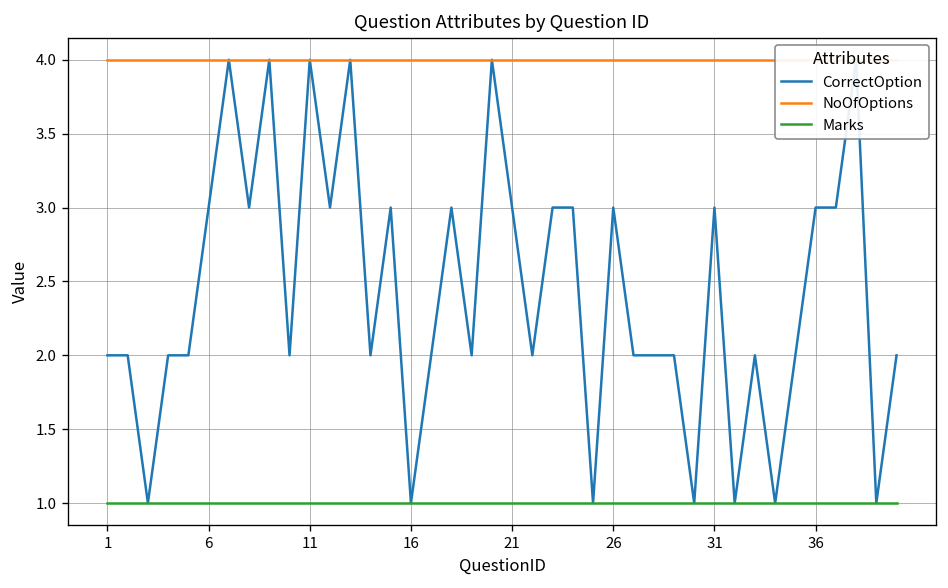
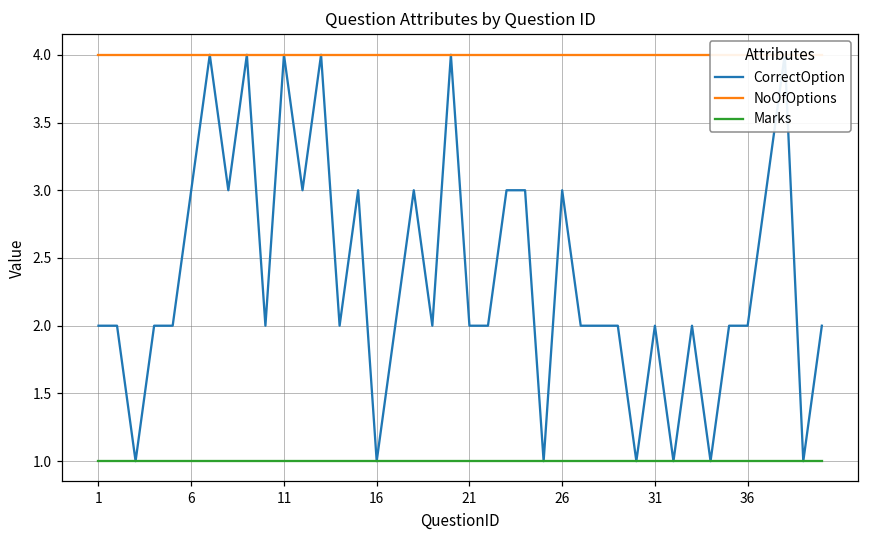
CorrectOption, 21: 3 -> 2
CorrectOption, 31: 3 -> 2
CorrectOption, 36: 3 -> 2
